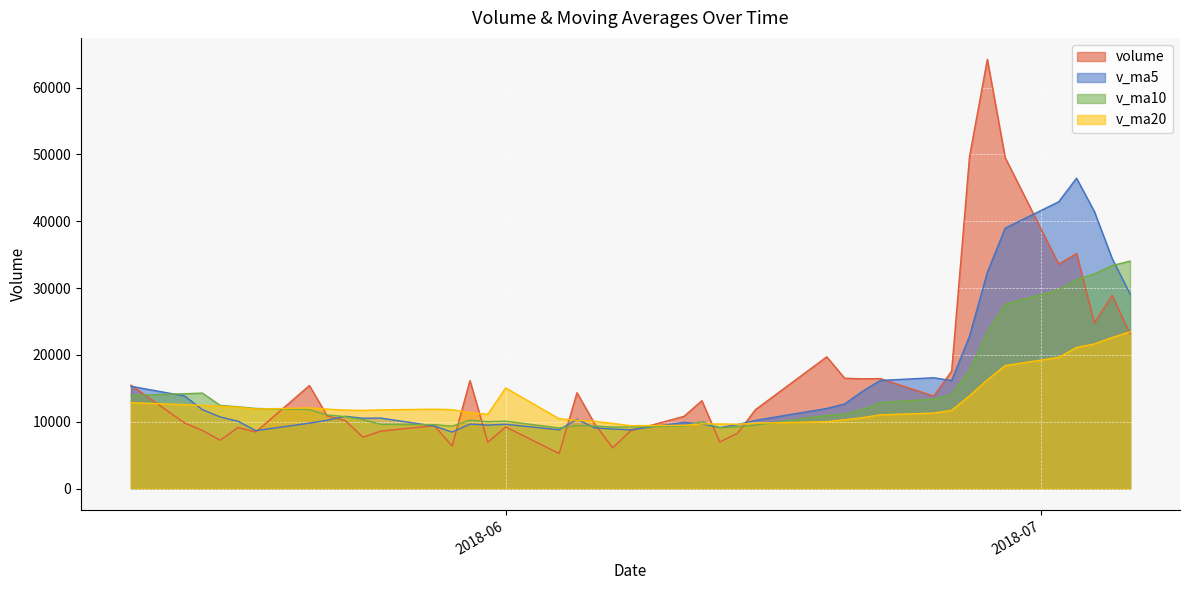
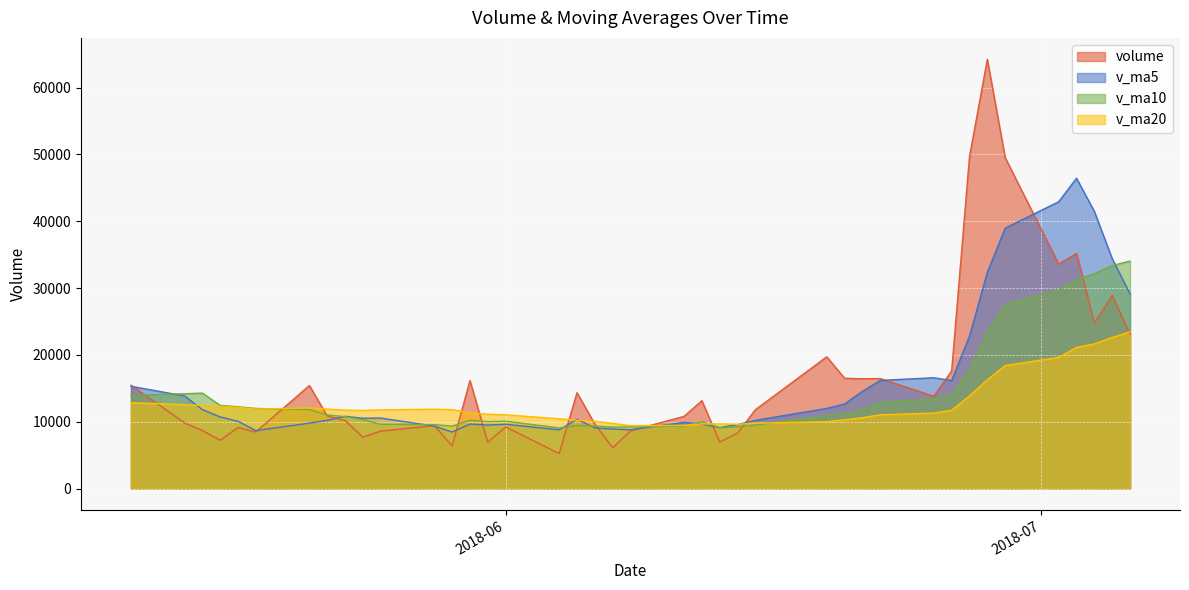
v_ma20, 2018-06: 15000 -> 11000
